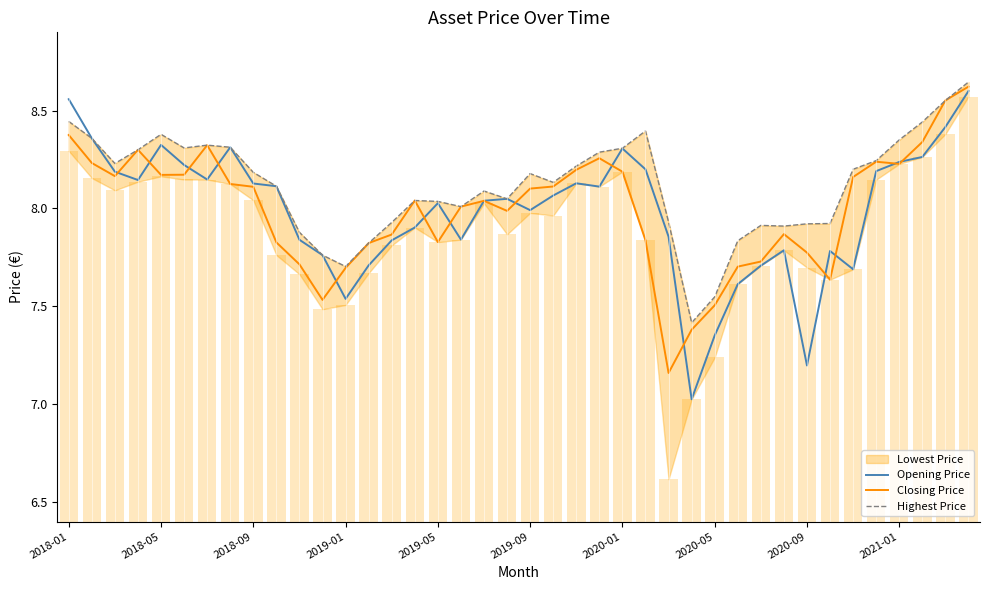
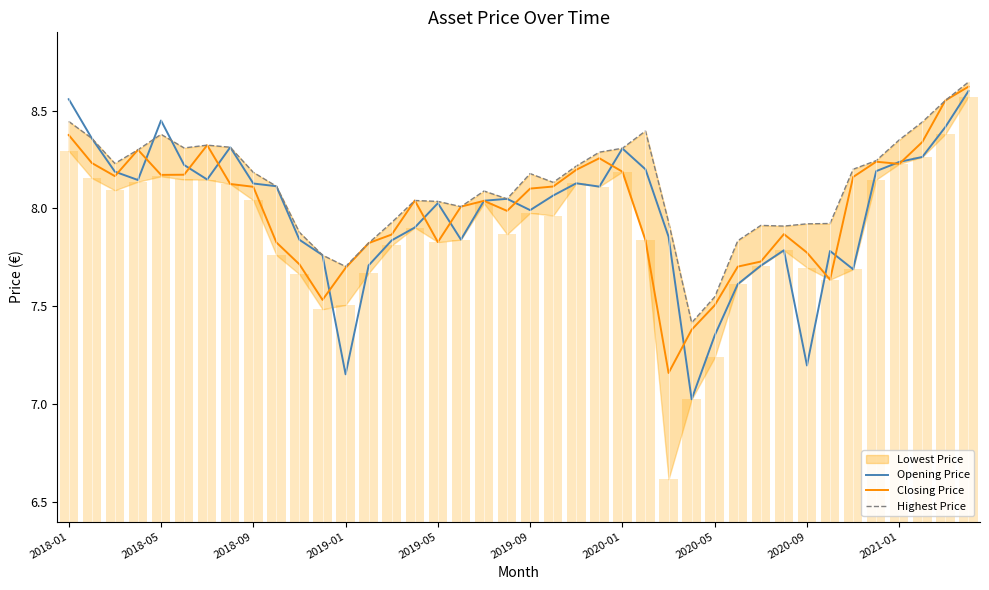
Opening Price, 2018-05: 8.32 -> 8.45
Opening Price, 2019-01: 7.54 -> 7.15
